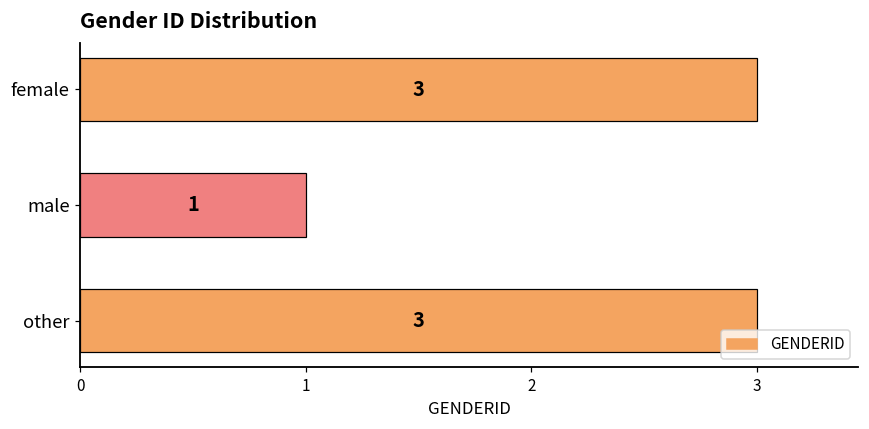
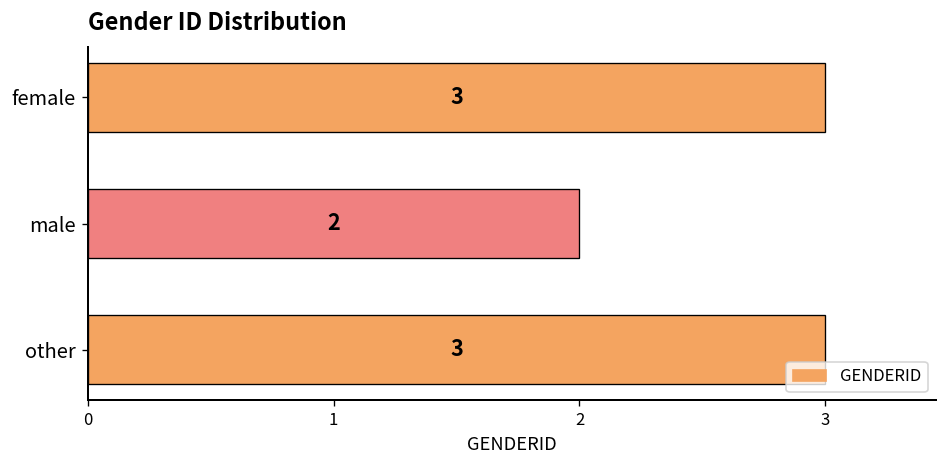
male: 1 -> 2
